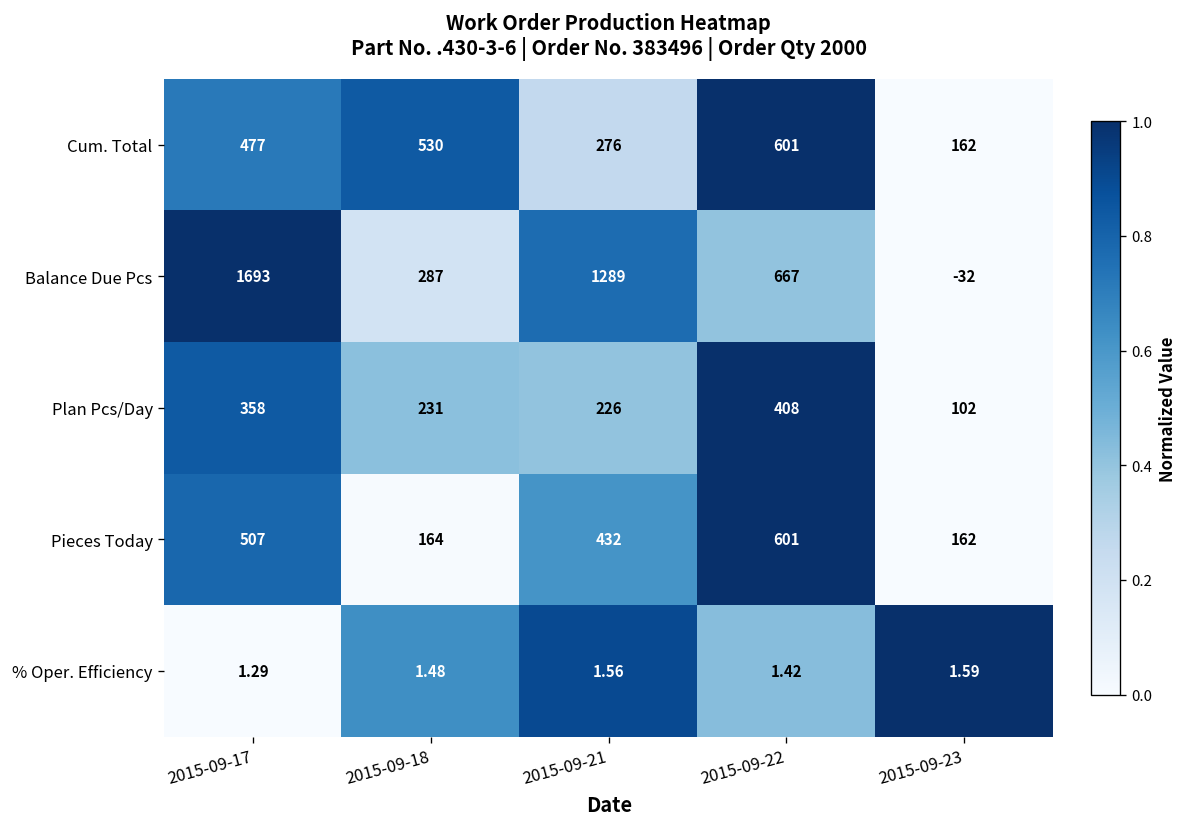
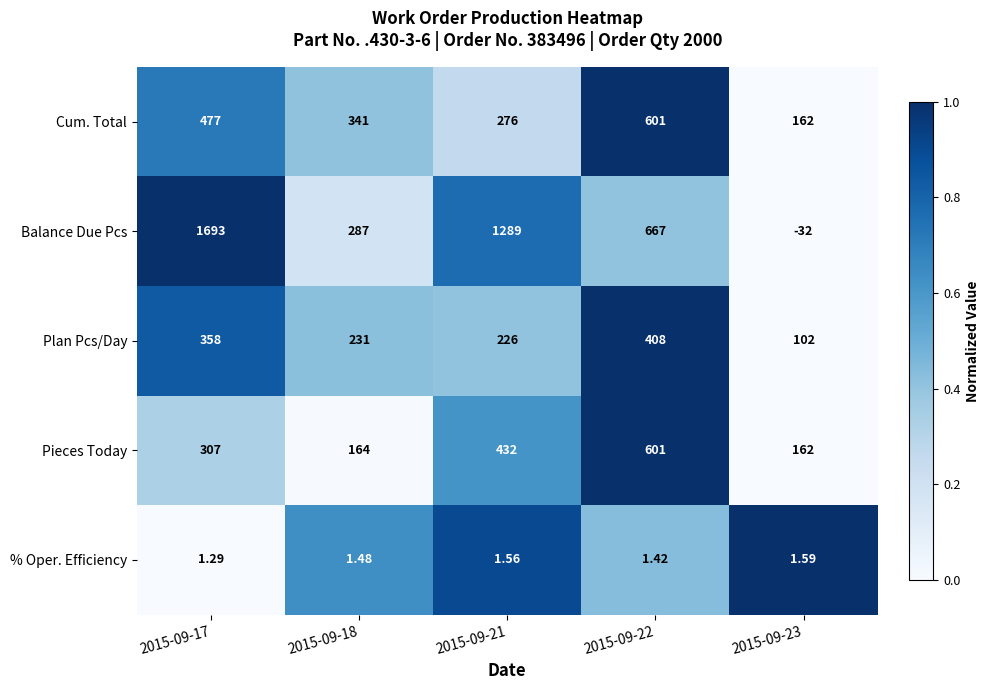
Cum. Total, 2015-09-18: 530 -> 341
Pieces Today, 2015-09-17: 507 -> 307
